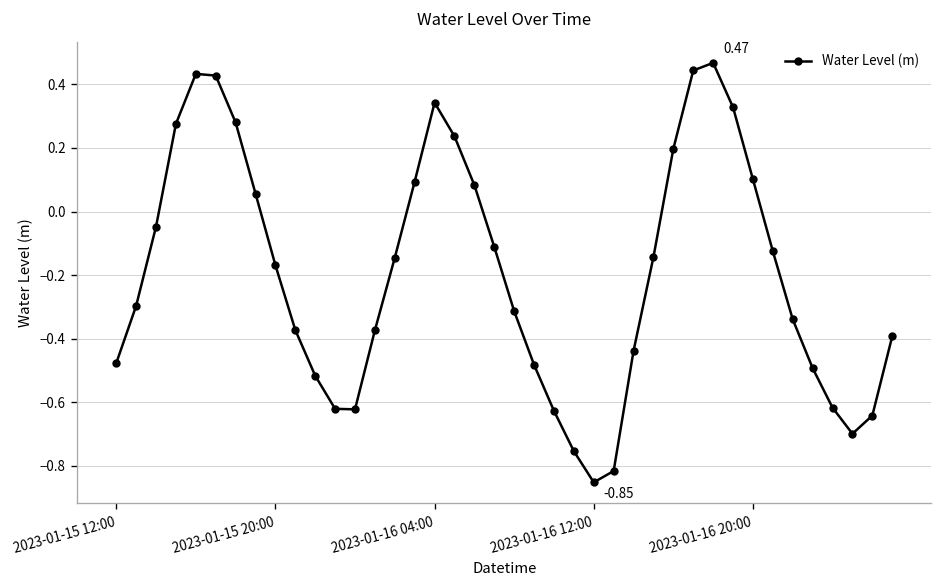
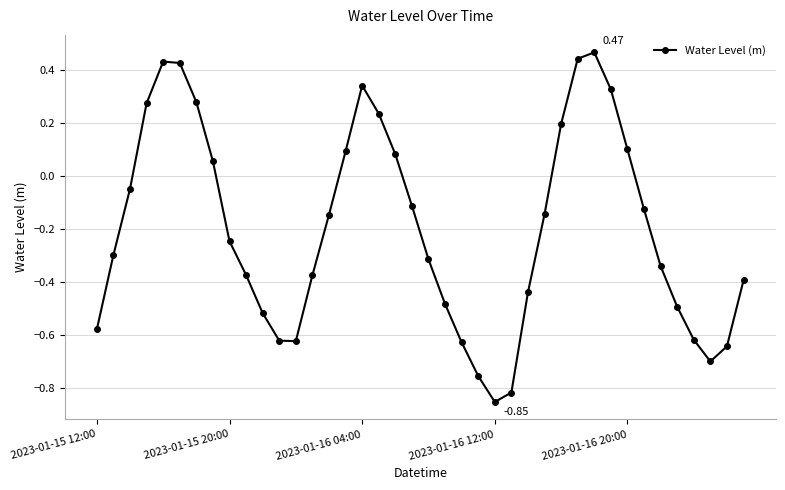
2023-01-15 12:00: -0.48 -> -0.58
2023-01-15 20:00: -0.17 -> -0.25
